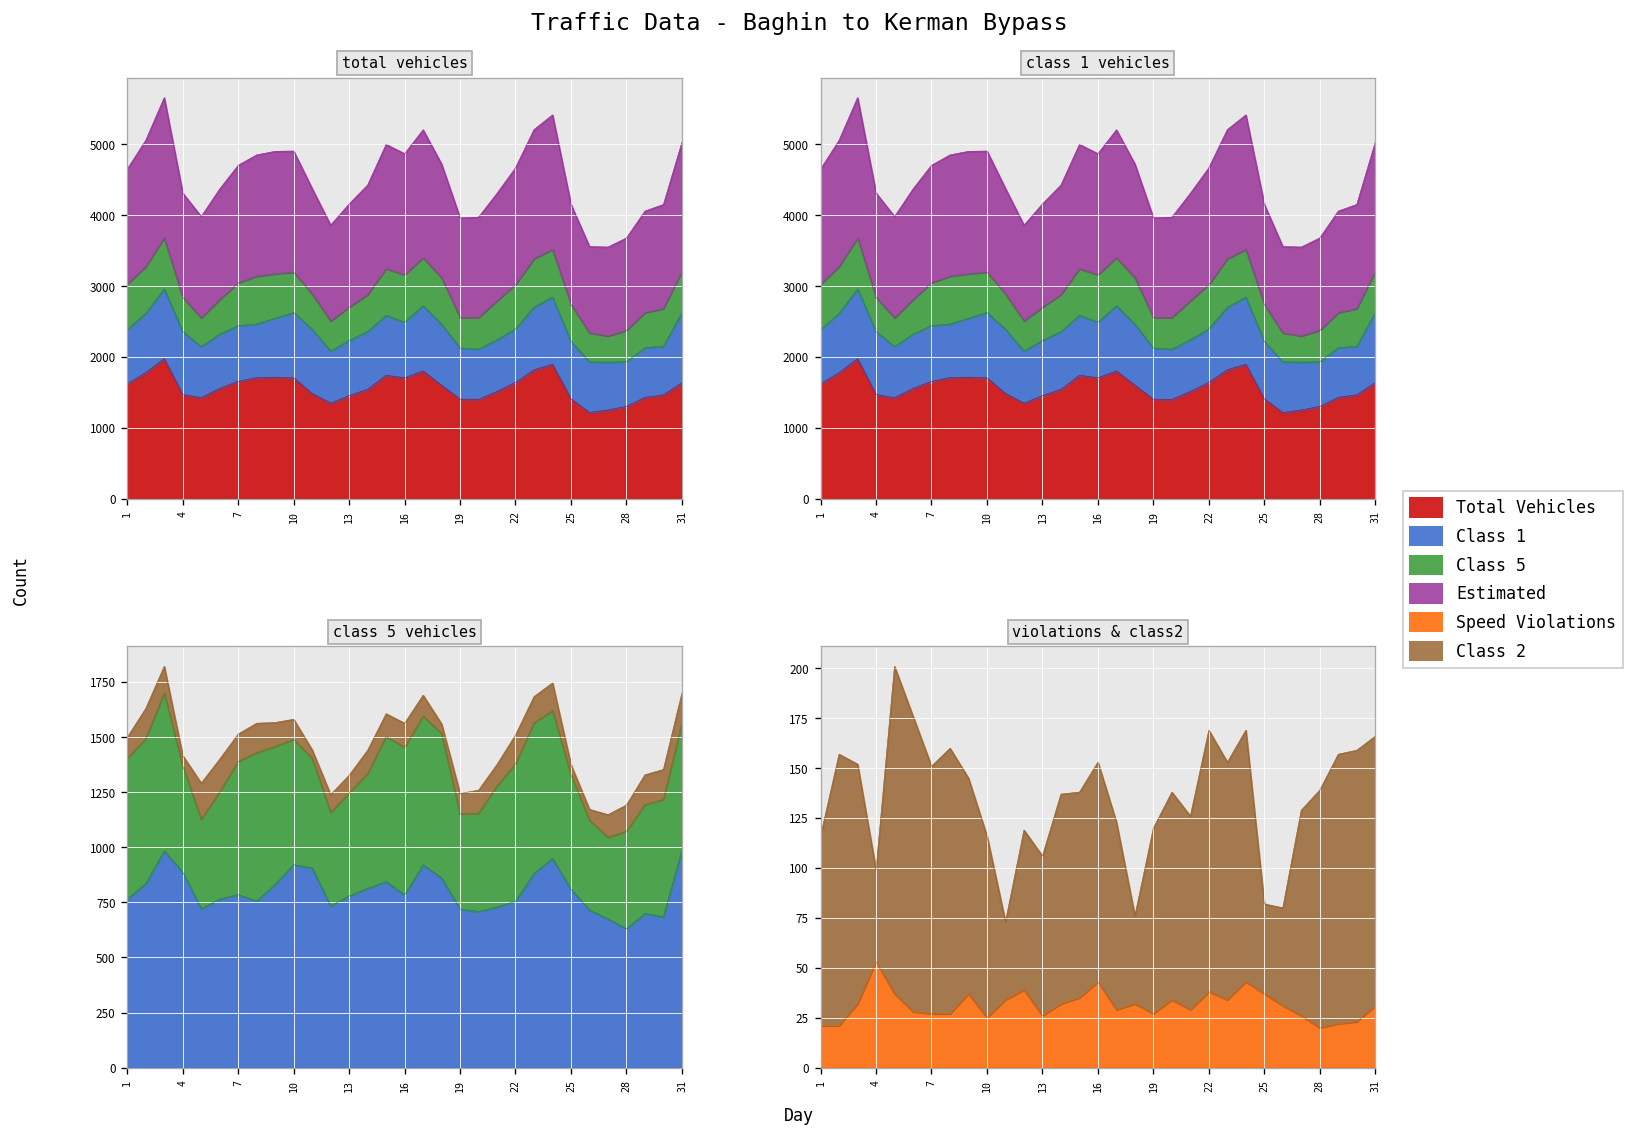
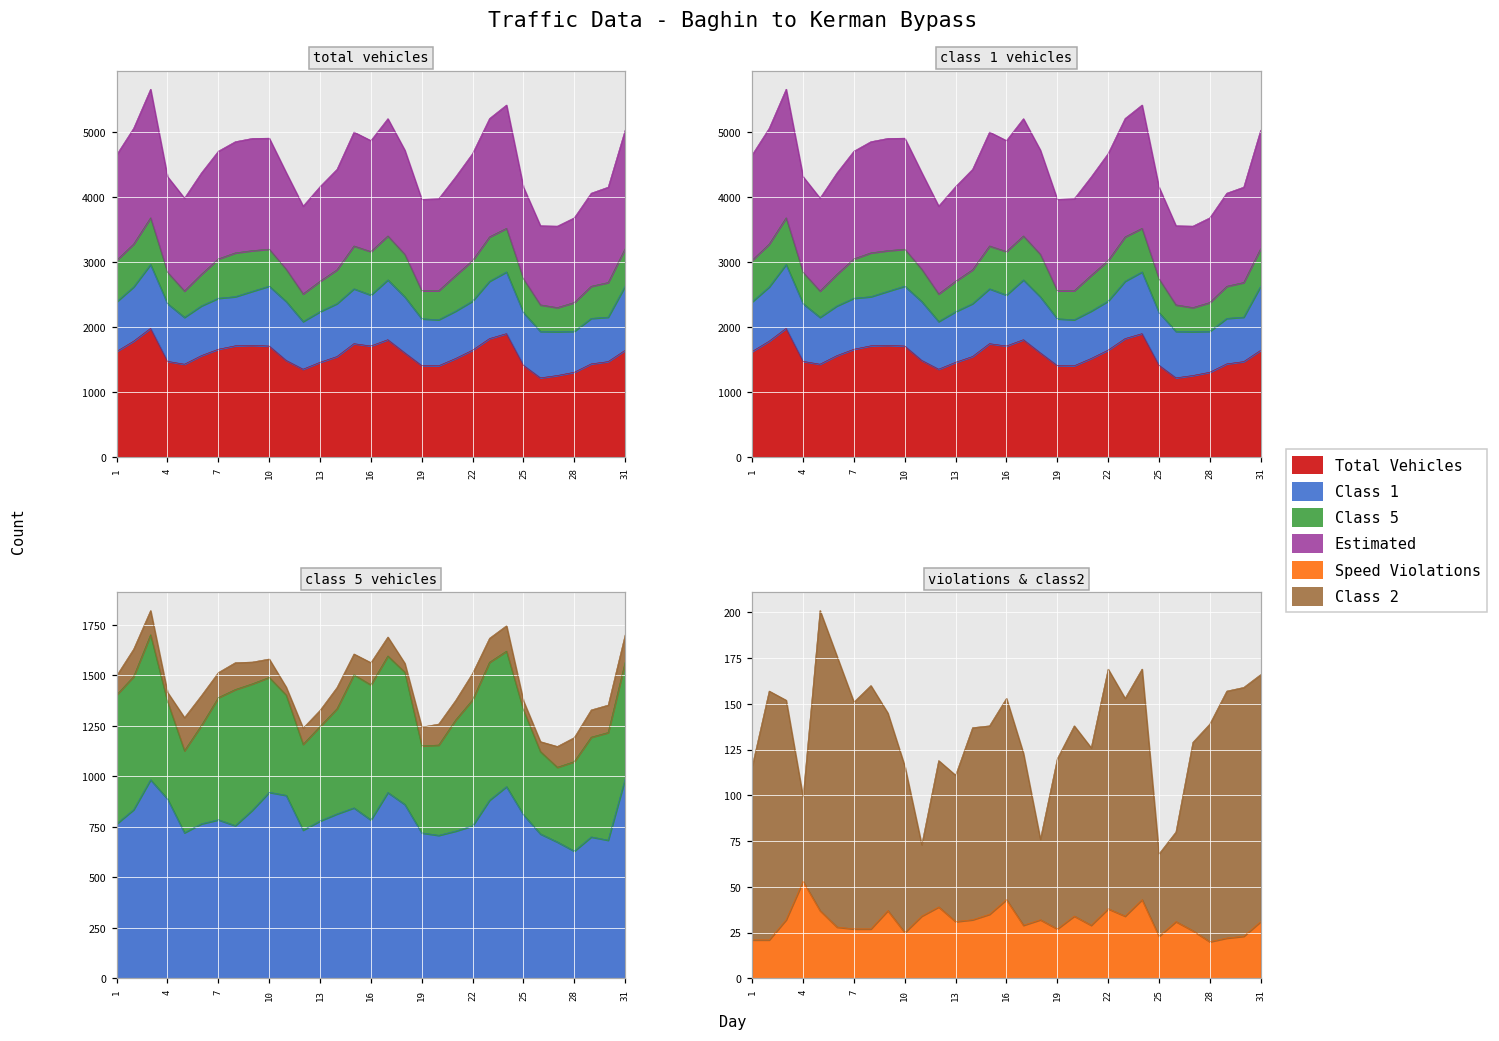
violations & class2, Speed Violations, 13: 26 -> 31
violations & class2, Speed Violations, 25: 37 -> 23
